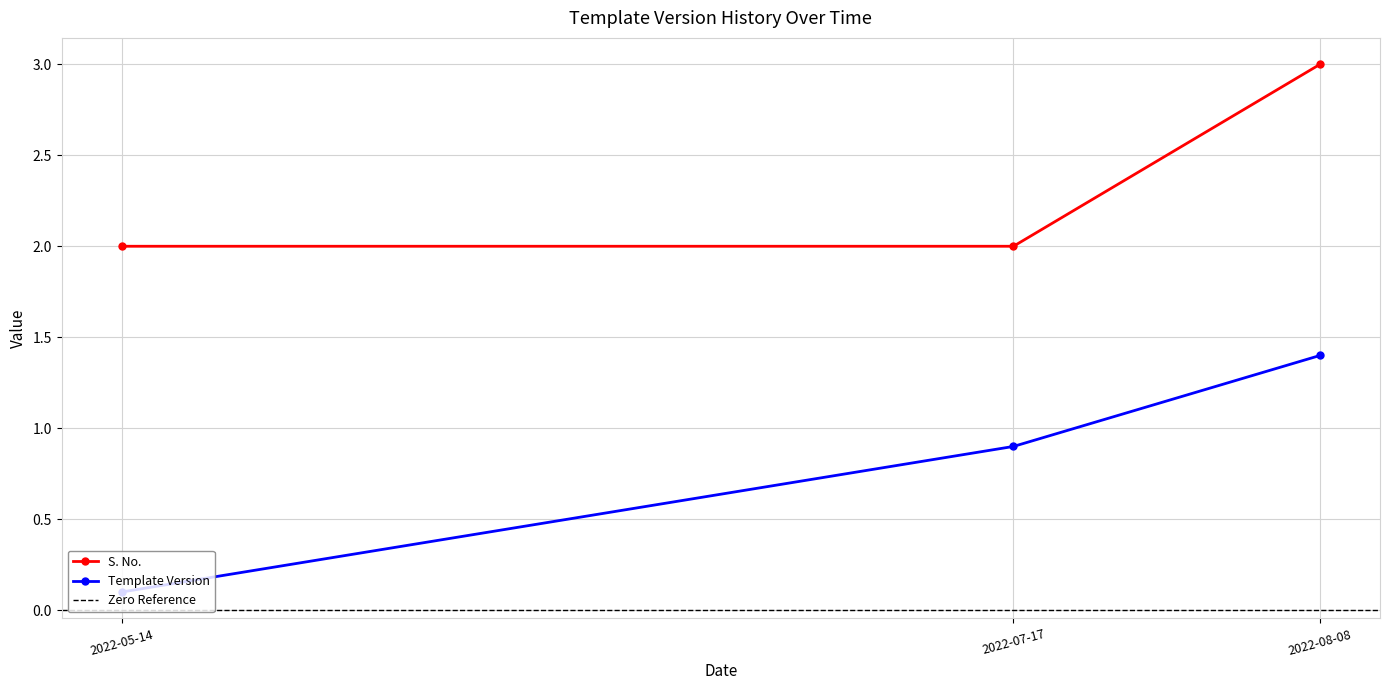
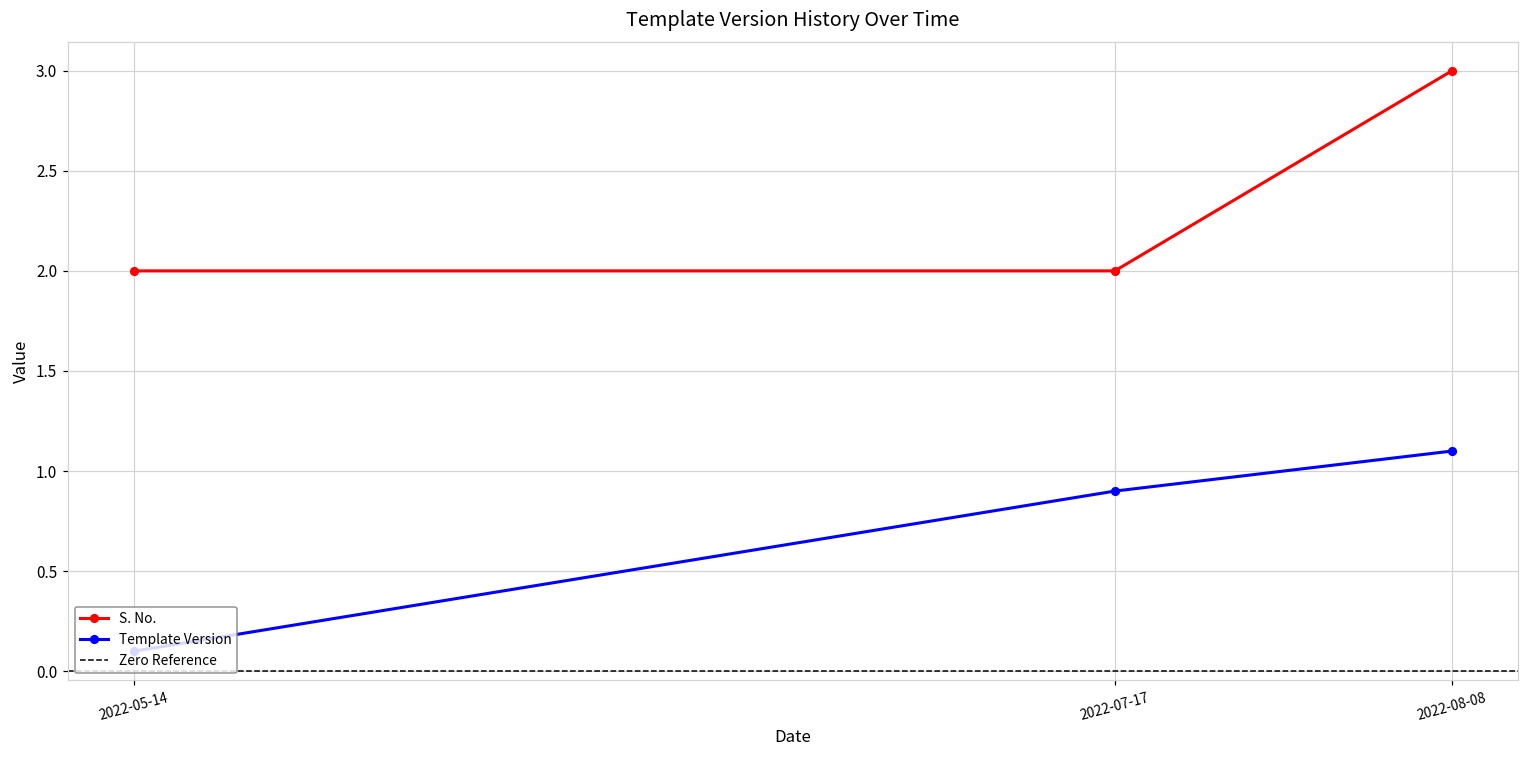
Template Version, 2022-08-08: 1.4 -> 1.1
